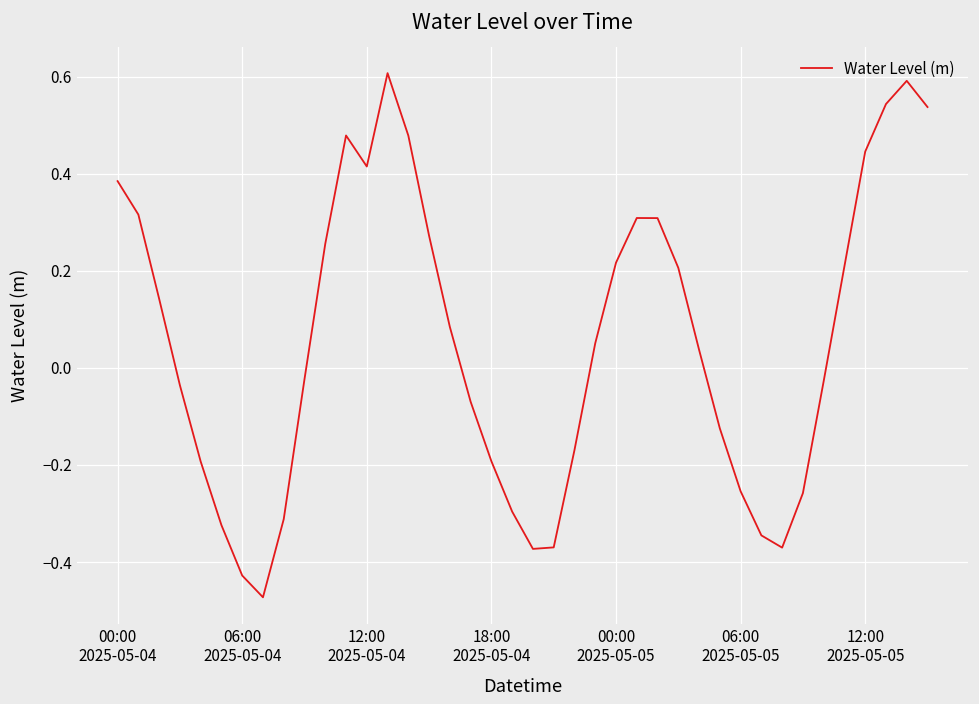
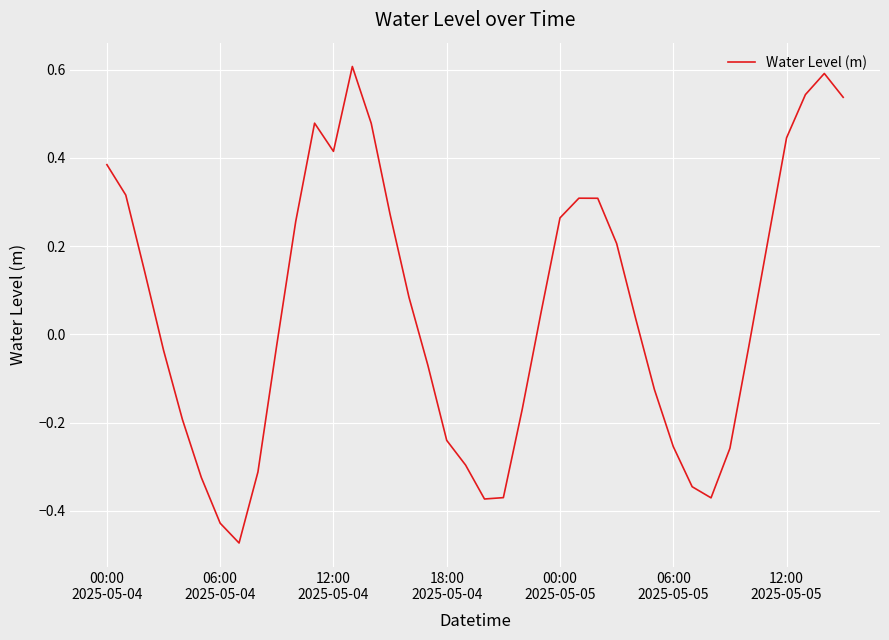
18:00 2025-05-04: -0.19 -> -0.24
00:00 2025-05-05: 0.22 -> 0.26
